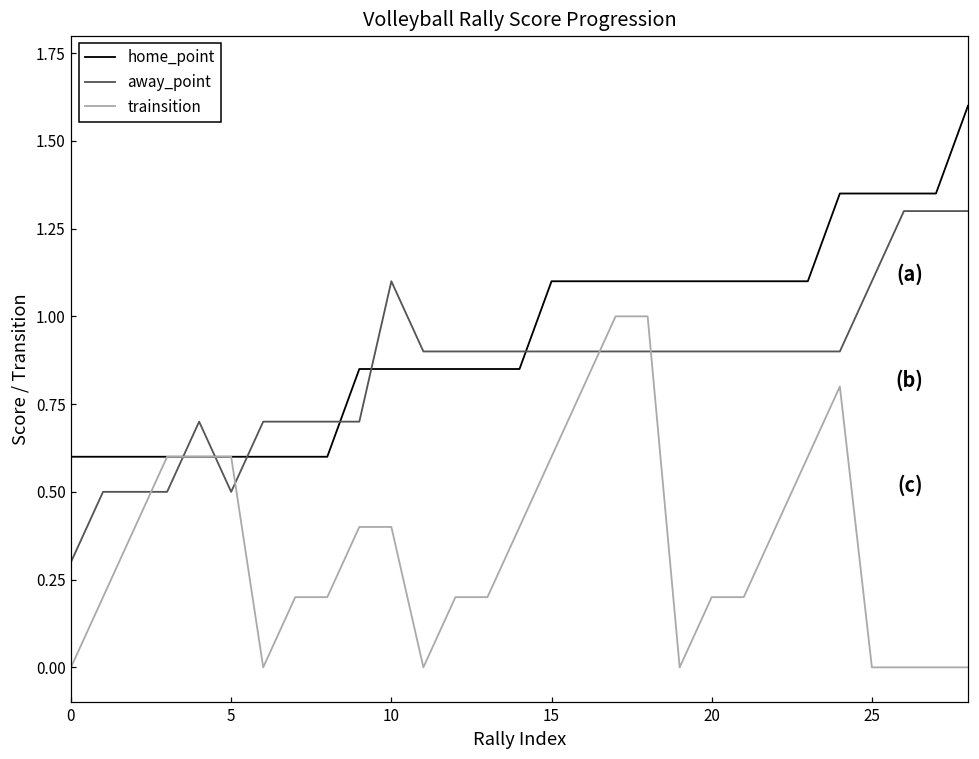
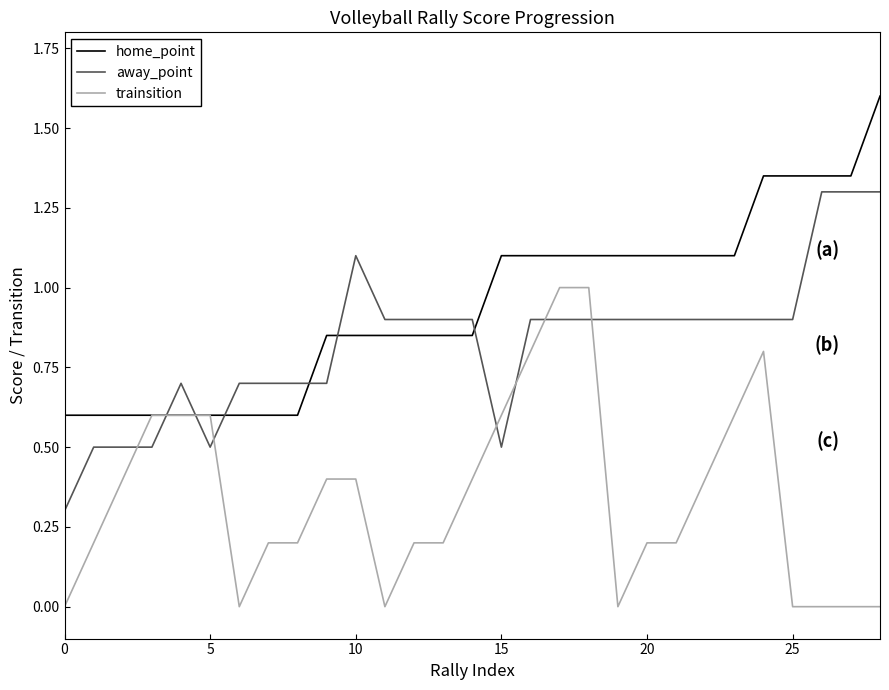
away_point, 15: 0.90 -> 0.50
away_point, 25: 1.10 -> 0.90
